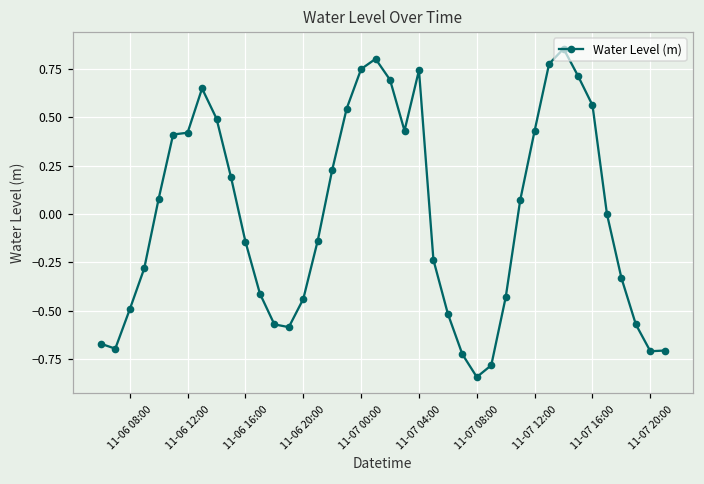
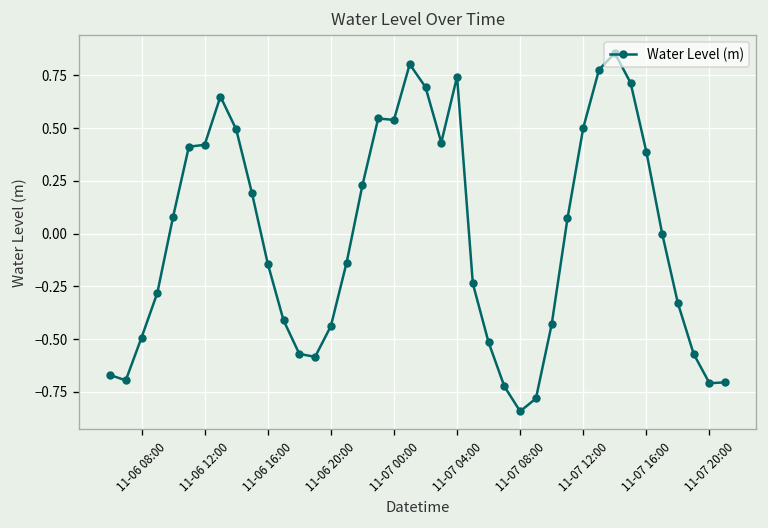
11-07 00:00: 0.75 -> 0.54
11-07 12:00: 0.43 -> 0.50
11-07 16:00: 0.56 -> 0.39
